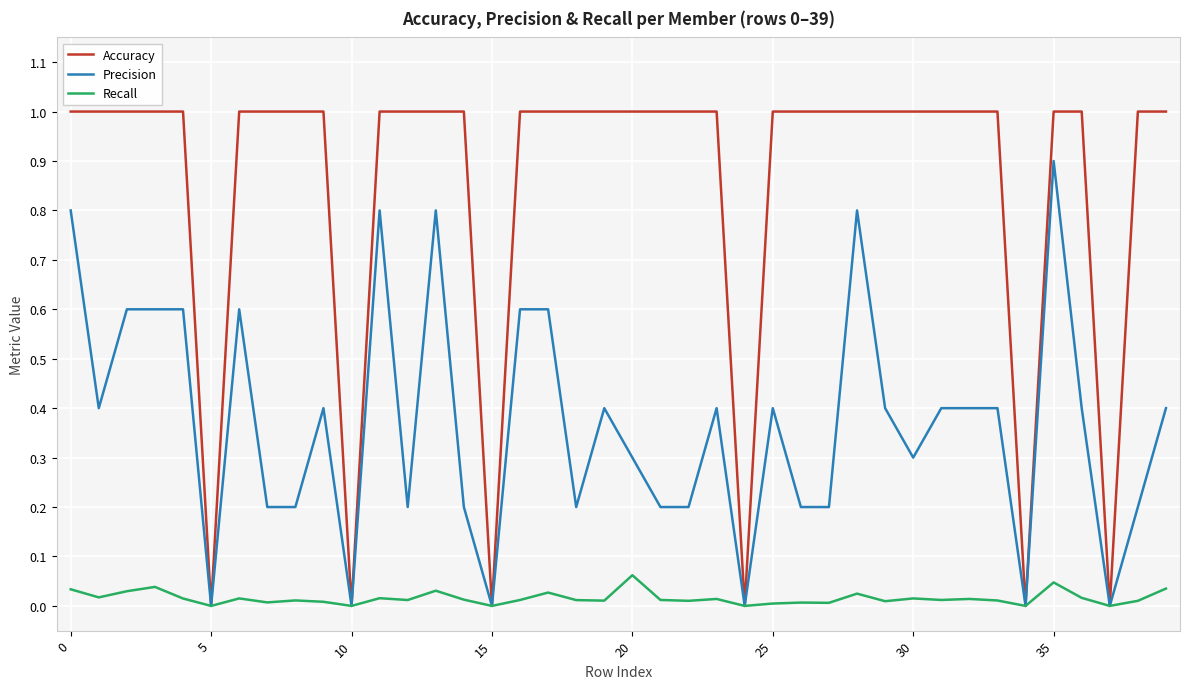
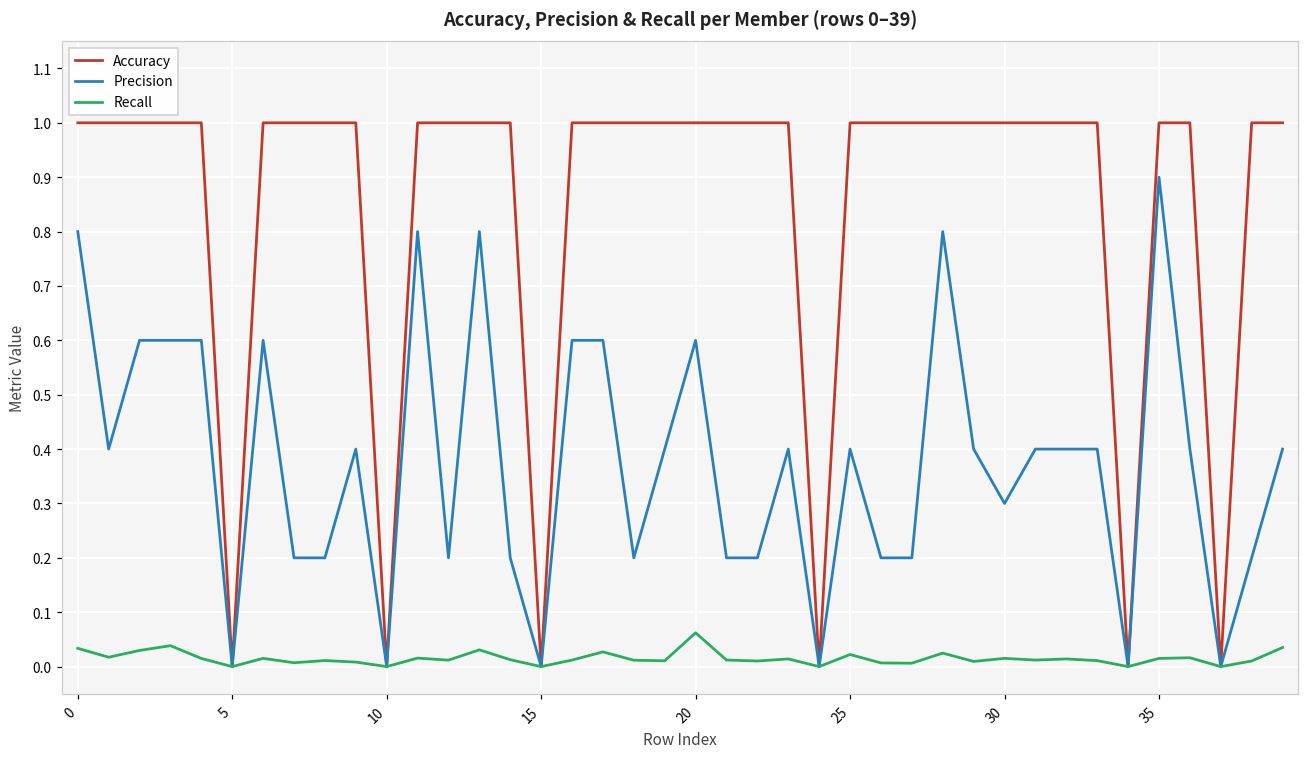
Precision, 20: 0.3 -> 0.6
Recall, 25: 0.00 -> 0.02
Recall, 35: 0.05 -> 0.02
